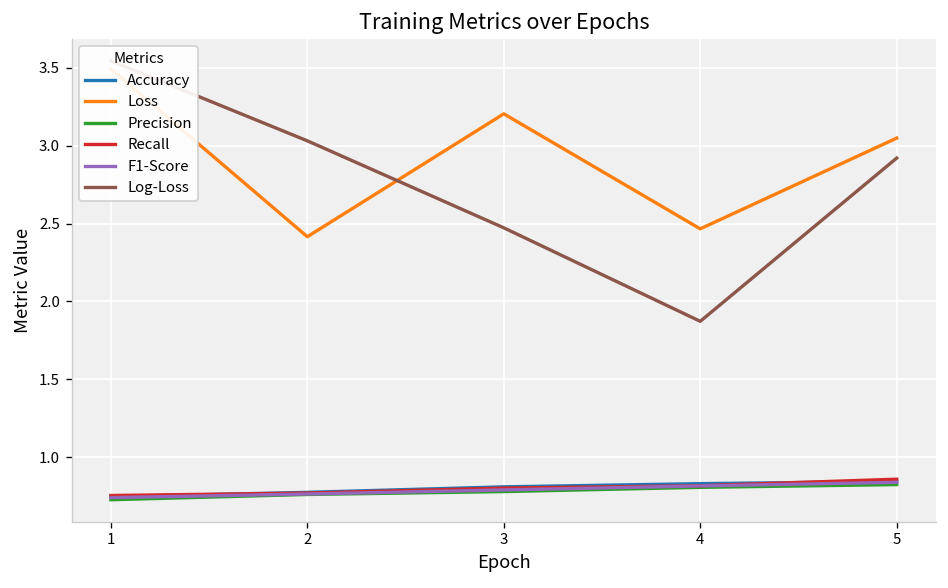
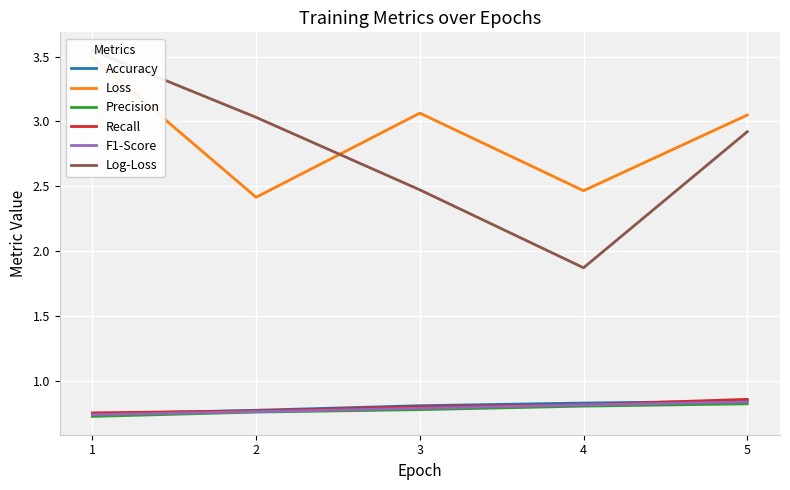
Loss, 3: 3.21 -> 3.06
